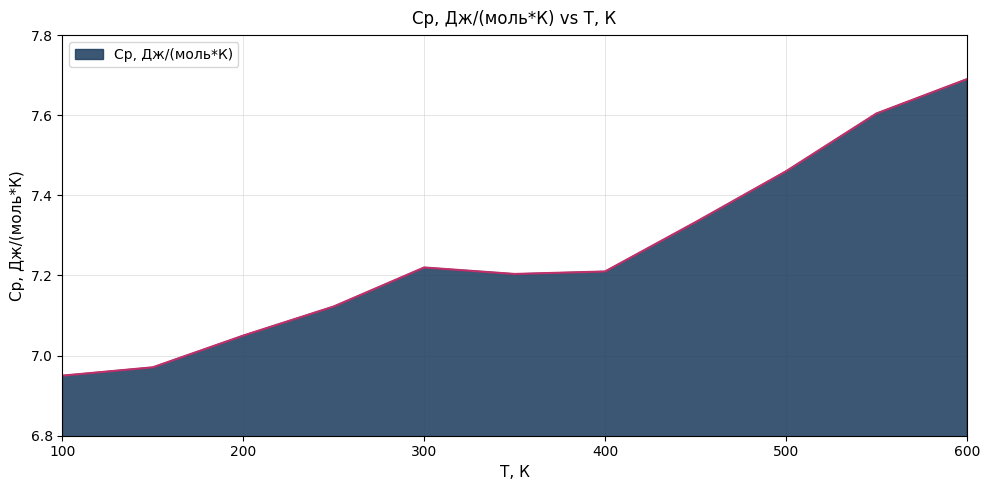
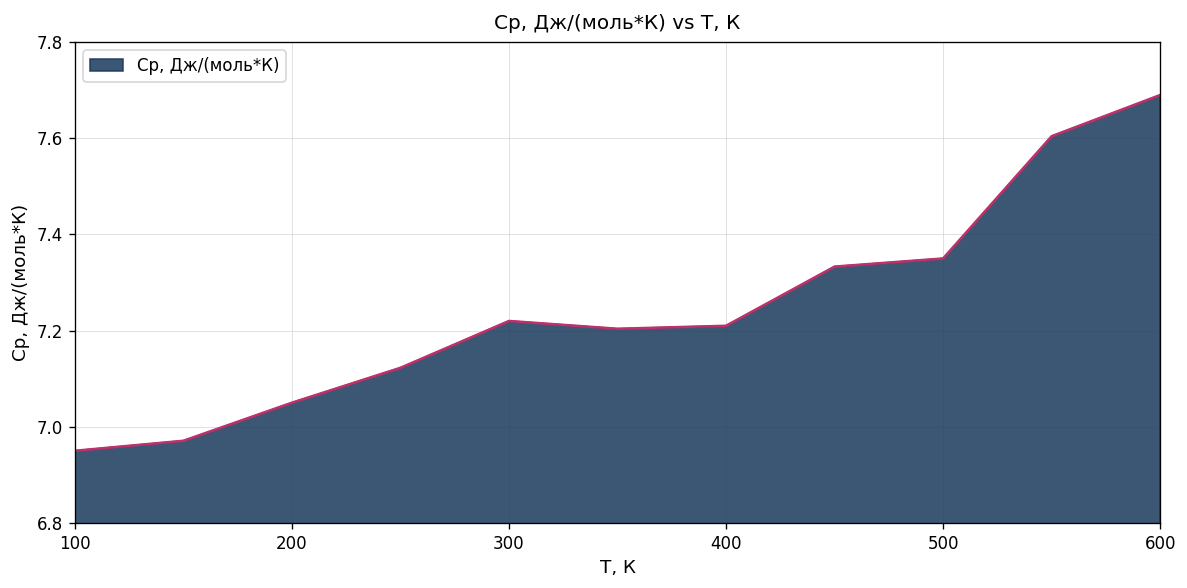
500: 7.46 -> 7.35
